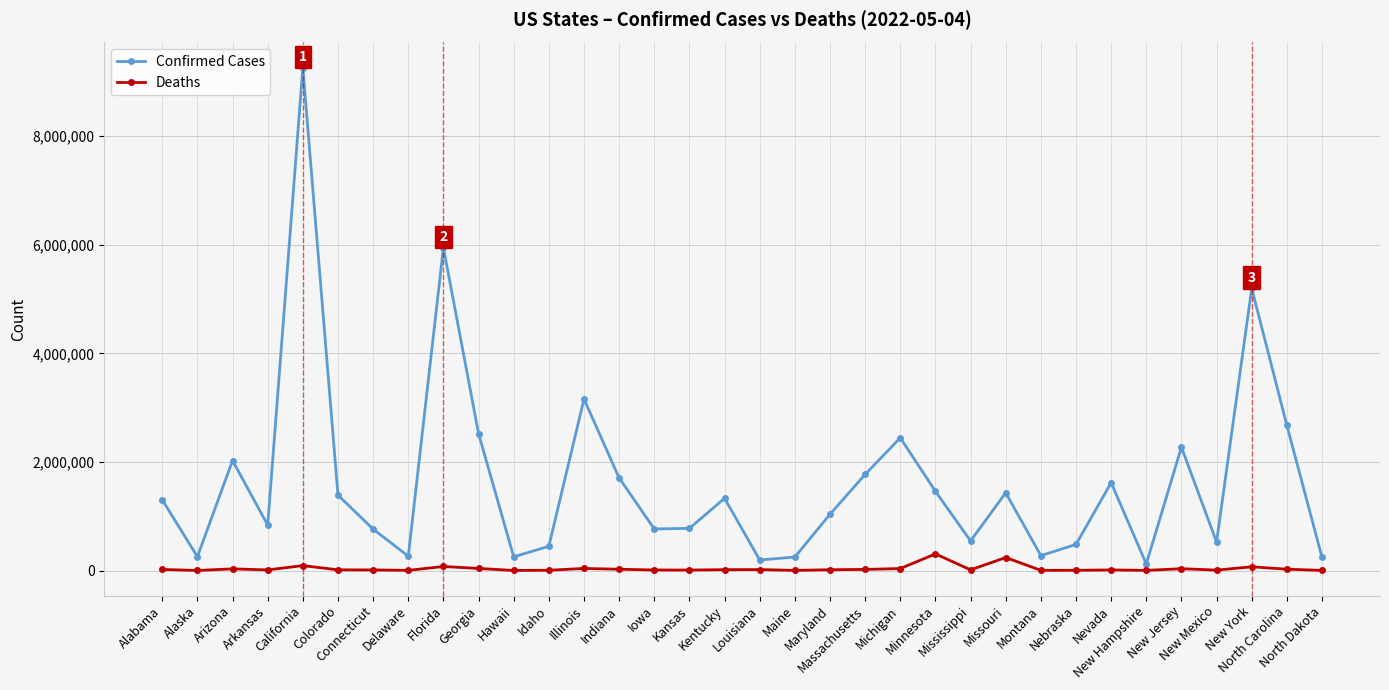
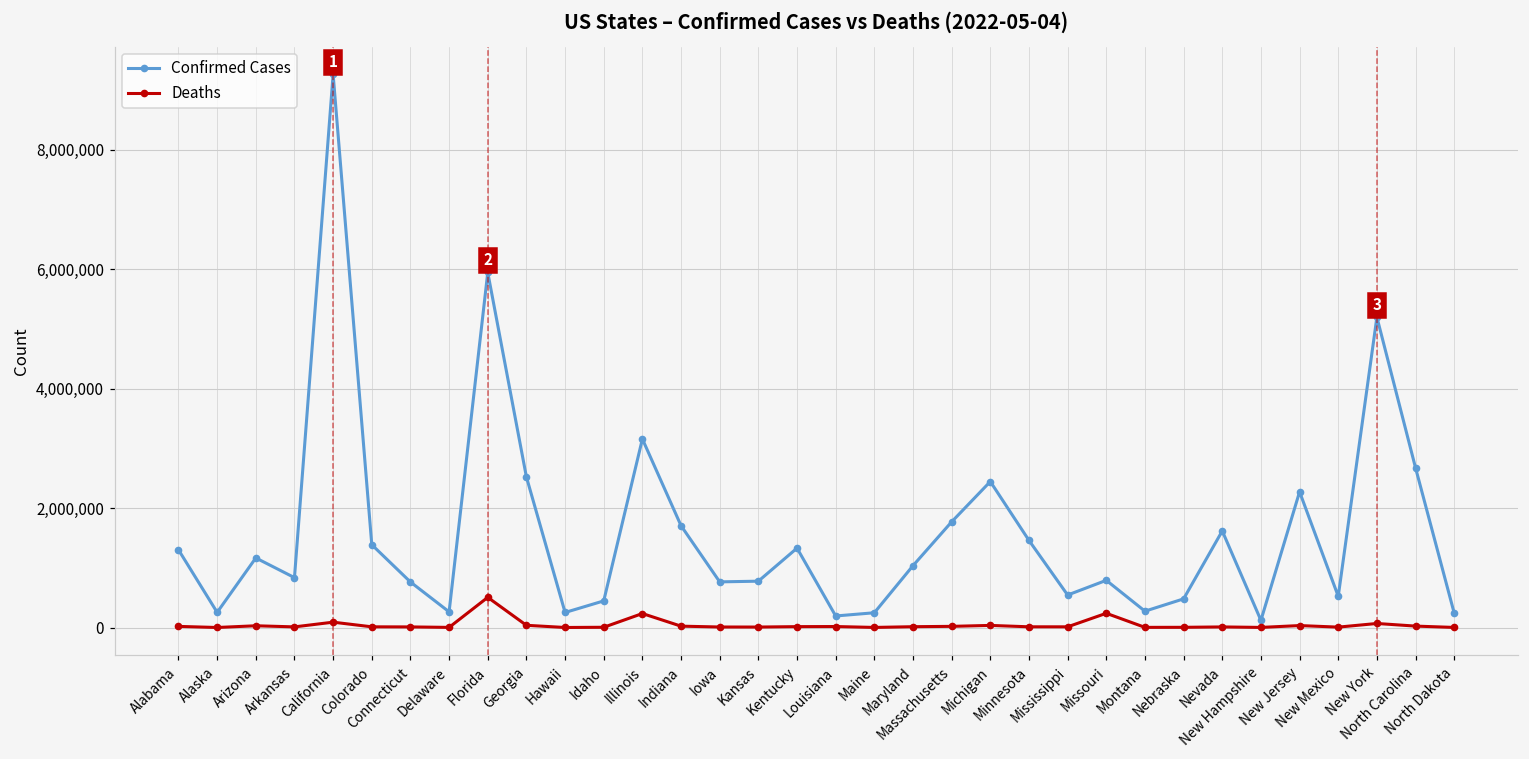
Confirmed Cases, Arizona: 2,000,000 -> 1,200,000
Deaths, Florida: 100,000 -> 500,000
Deaths, Illinois: 0 -> 200,000
Deaths, Minnesota: 300,000 -> 0
Confirmed Cases, Missouri: 1,400,000 -> 800,000
